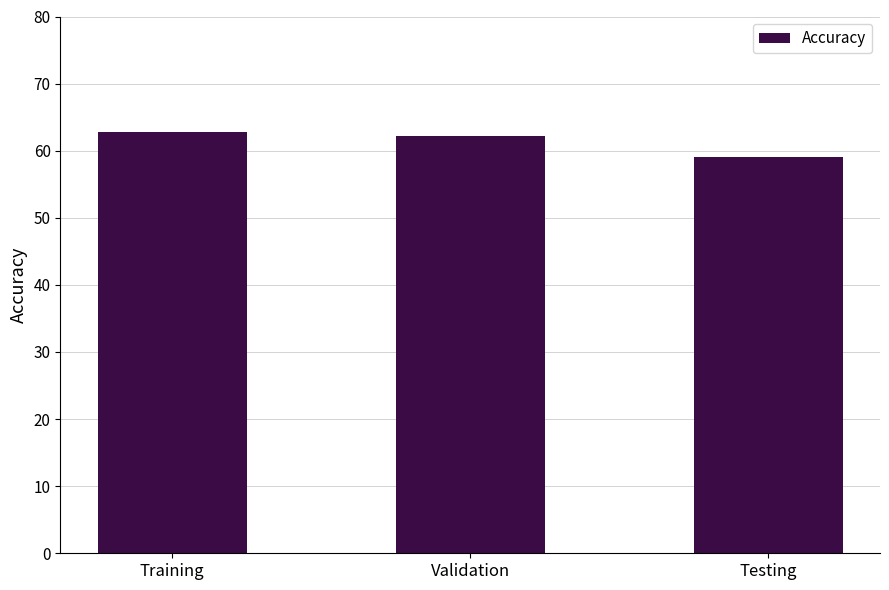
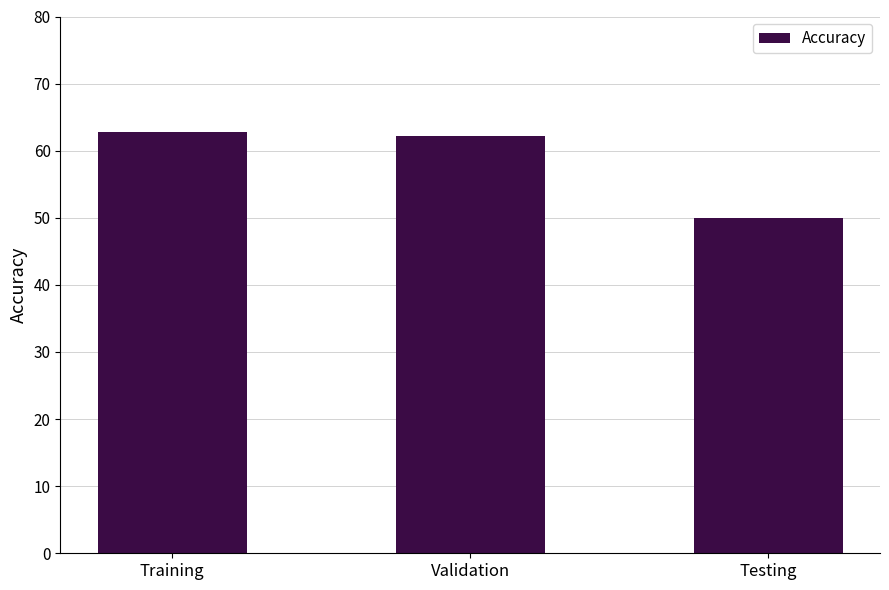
Testing: 59 -> 50
